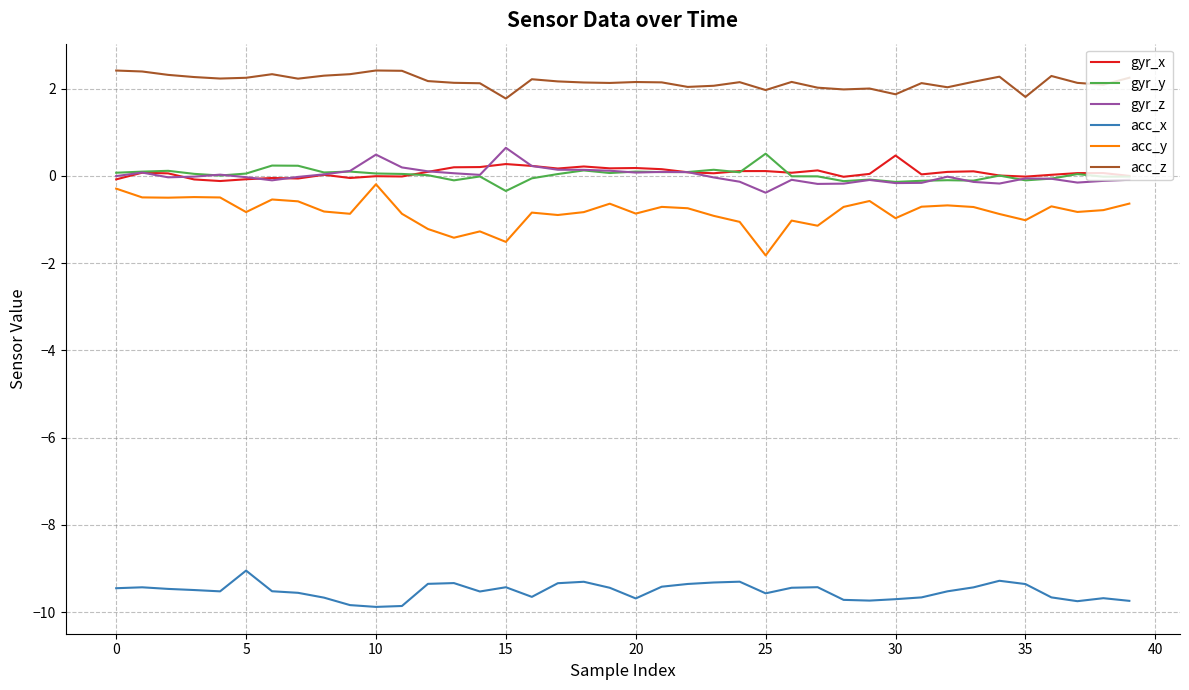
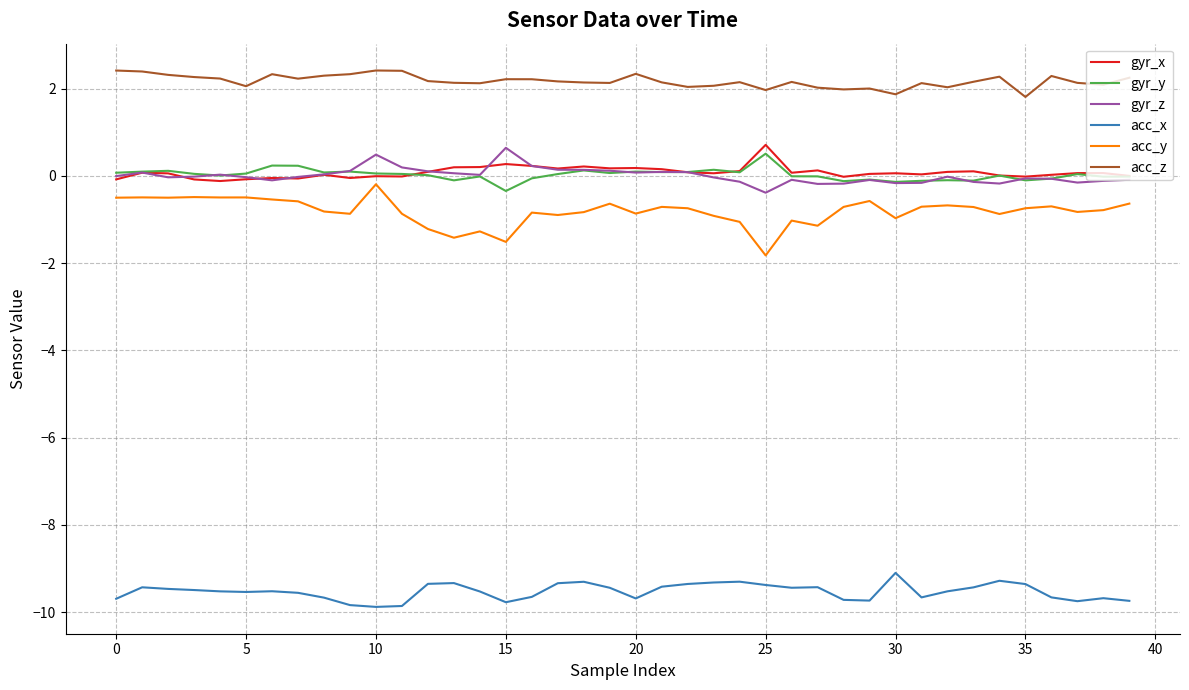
acc_x, 0: -9.5 -> -9.7
acc_y, 0: -0.3 -> -0.5
acc_x, 5: -9.1 -> -9.5
acc_y, 5: -0.8 -> -0.5
acc_z, 5: 2.3 -> 2.1
acc_x, 15: -9.4 -> -9.8
acc_z, 15: 1.8 -> 2.2
acc_z, 20: 2.2 -> 2.3
gyr_x, 25: 0.1 -> 0.7
acc_x, 25: -9.6 -> -9.4
gyr_x, 30: 0.5 -> 0.1
acc_x, 30: -9.7 -> -9.1
acc_y, 35: -1.0 -> -0.7
